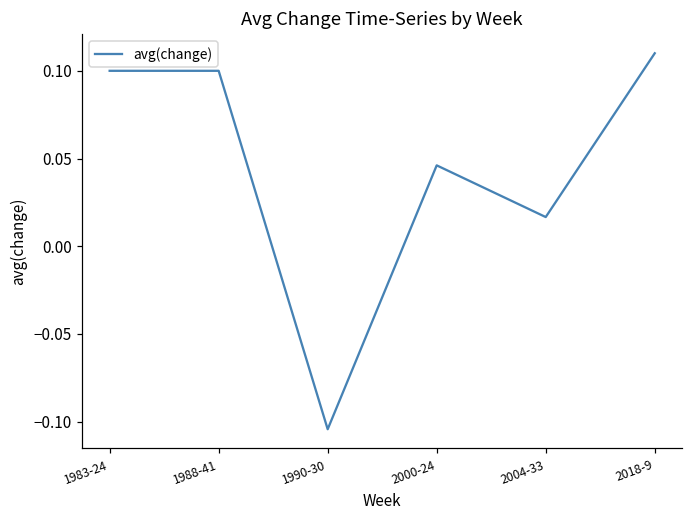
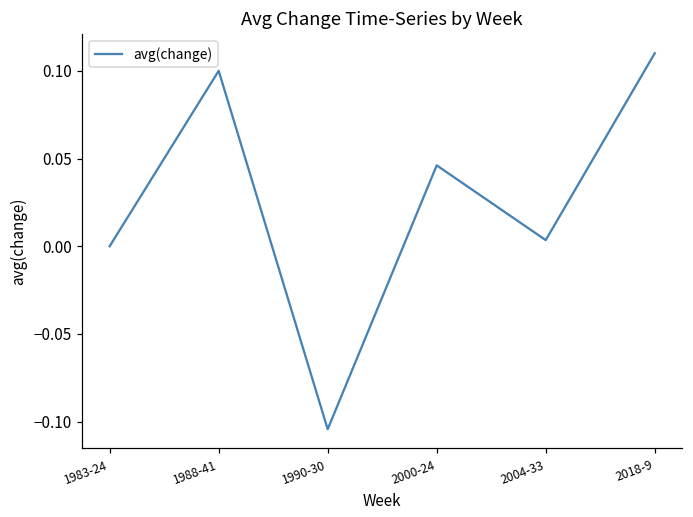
1983-24: 0.1 -> 0.0
2004-33: 0.017 -> 0.003
